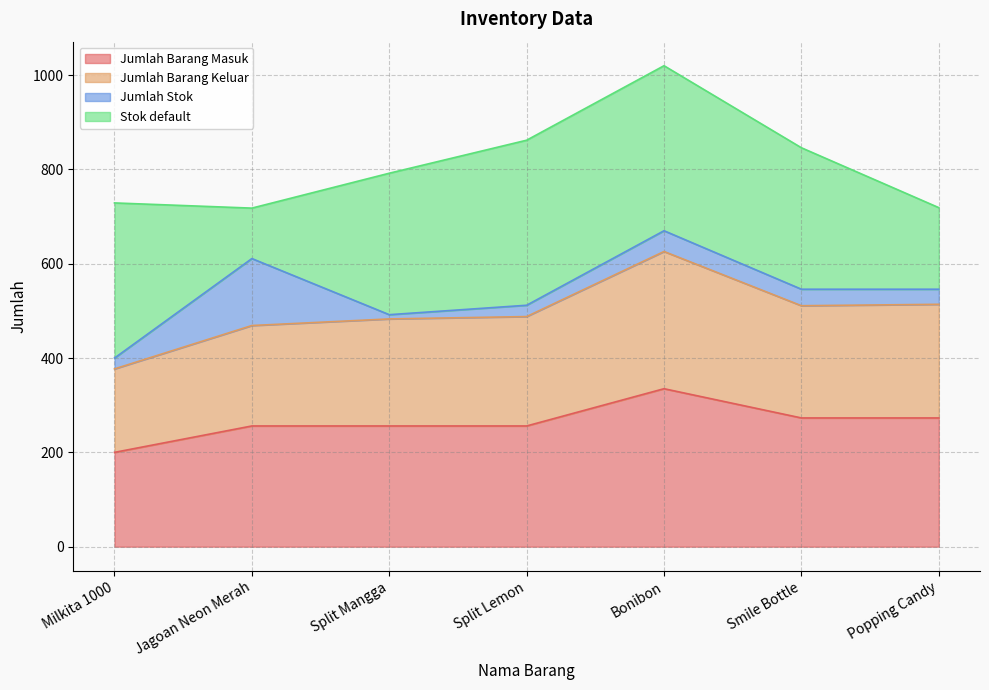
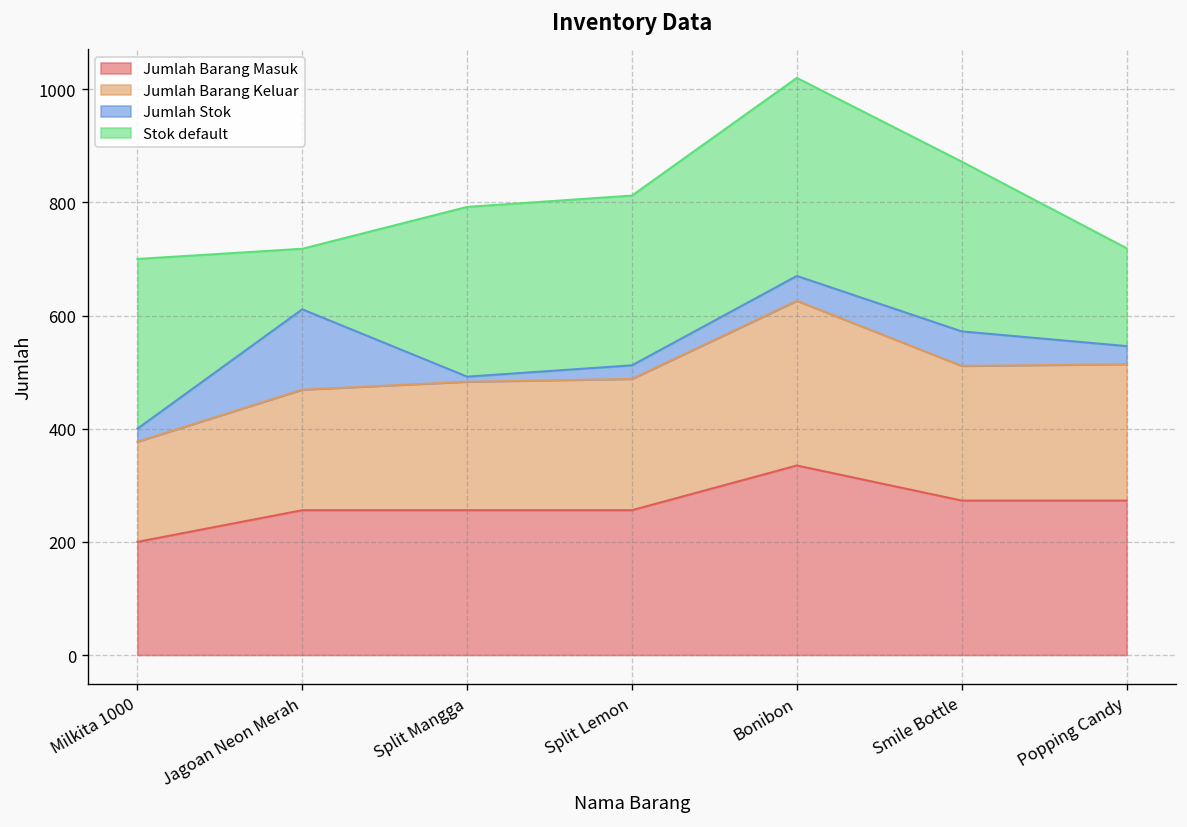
Stok default, Milkita 1000: 330 -> 300
Stok default, Split Lemon: 350 -> 300
Jumlah Stok, Smile Bottle: 40 -> 60
